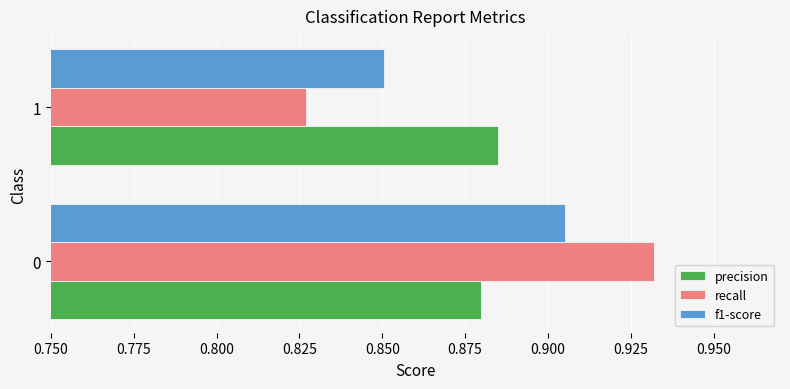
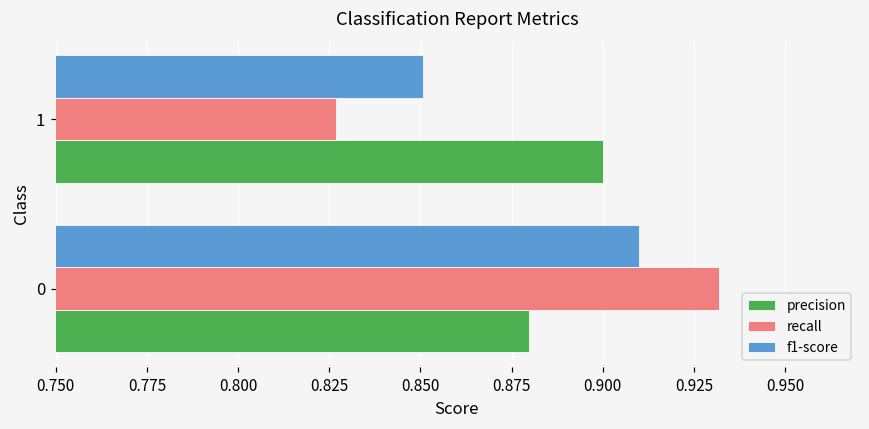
precision, 1: 0.885 -> 0.900
f1-score, 0: 0.905 -> 0.910
